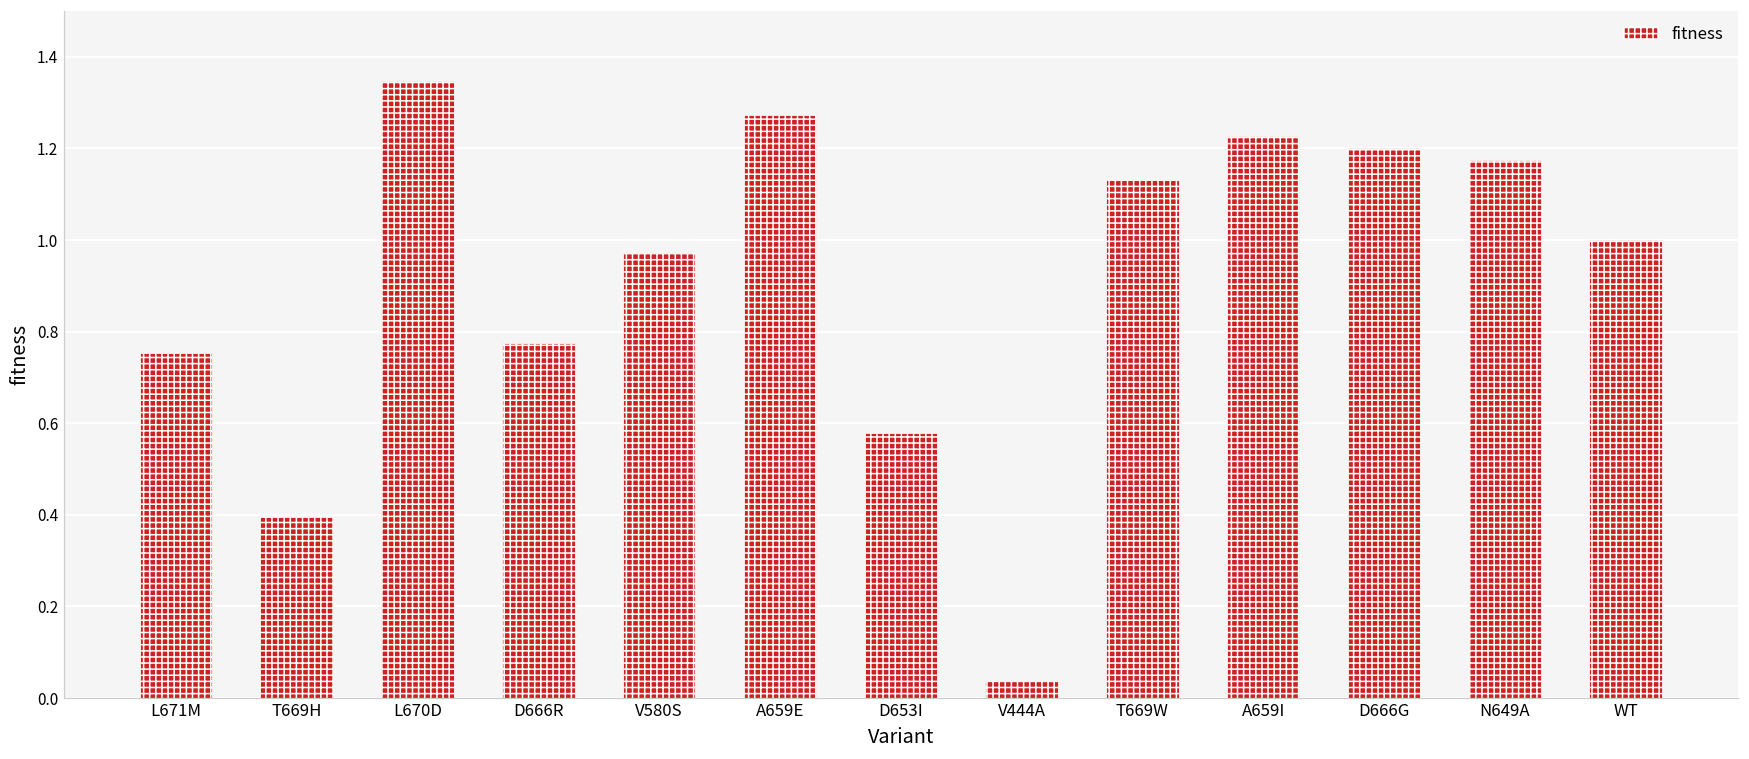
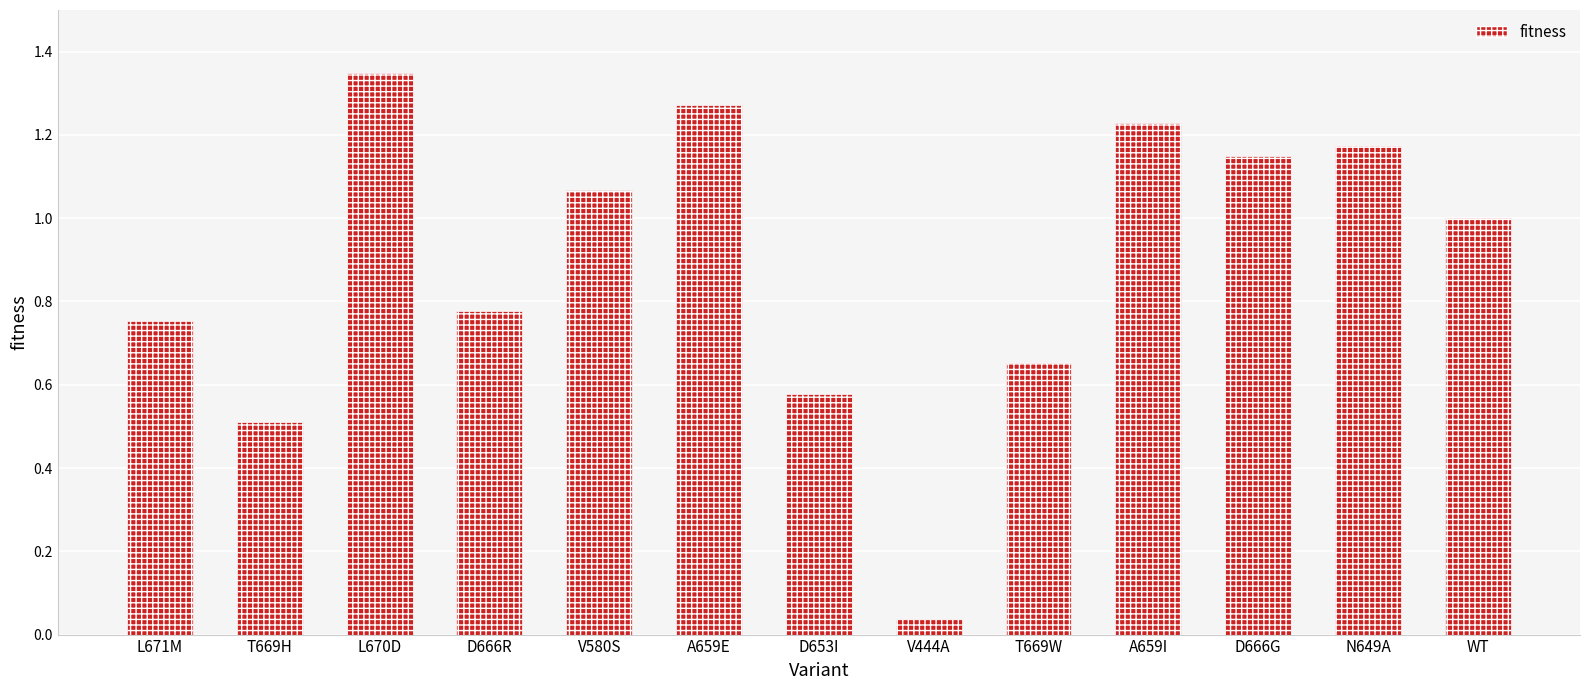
T669H: 0.40 -> 0.51
V580S: 0.97 -> 1.07
T669W: 1.13 -> 0.65
D666G: 1.20 -> 1.15
